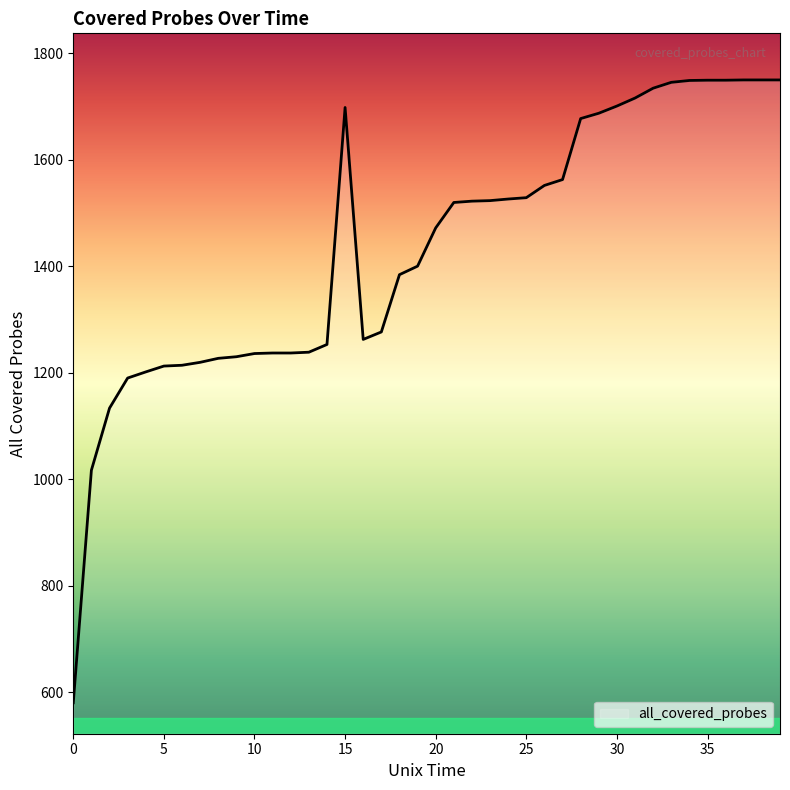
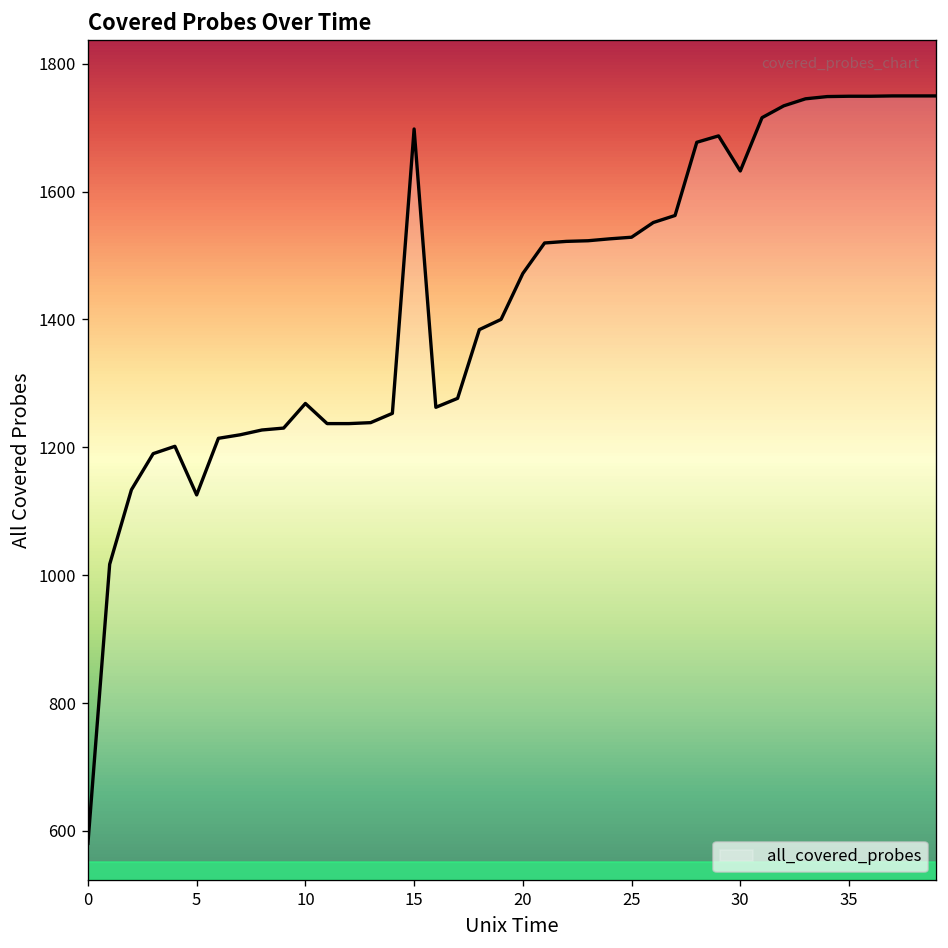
5: 1210 -> 1130
10: 1240 -> 1270
30: 1700 -> 1630
